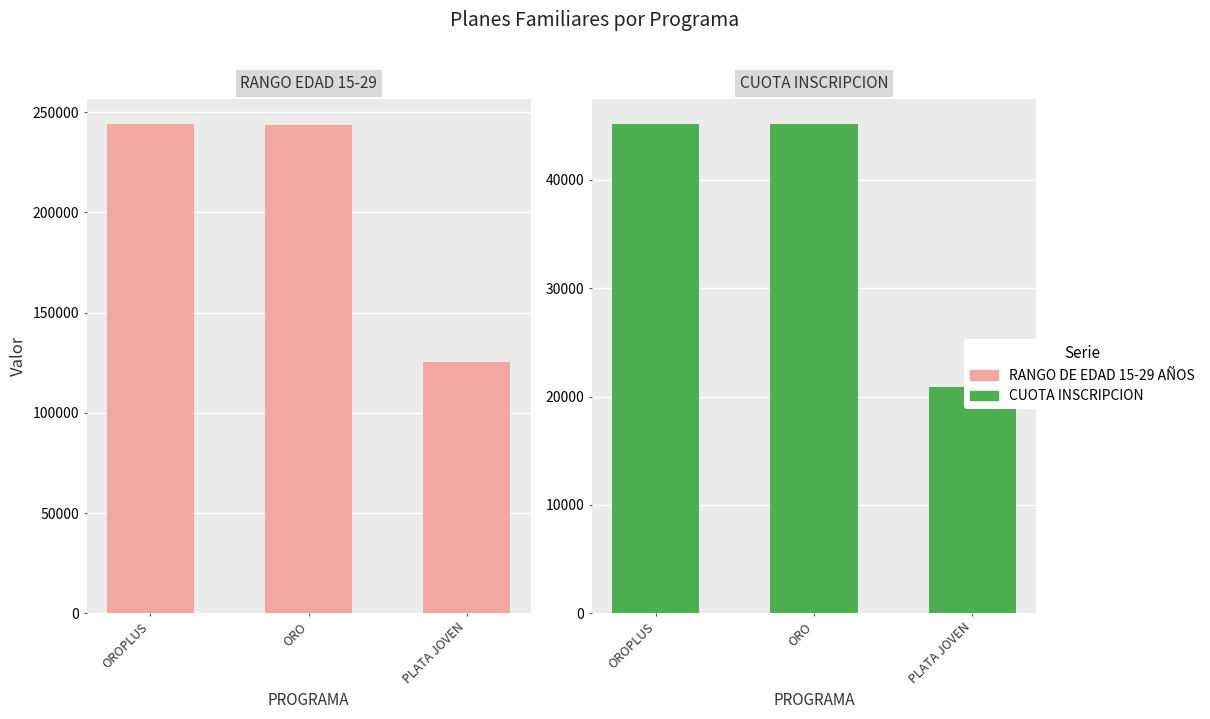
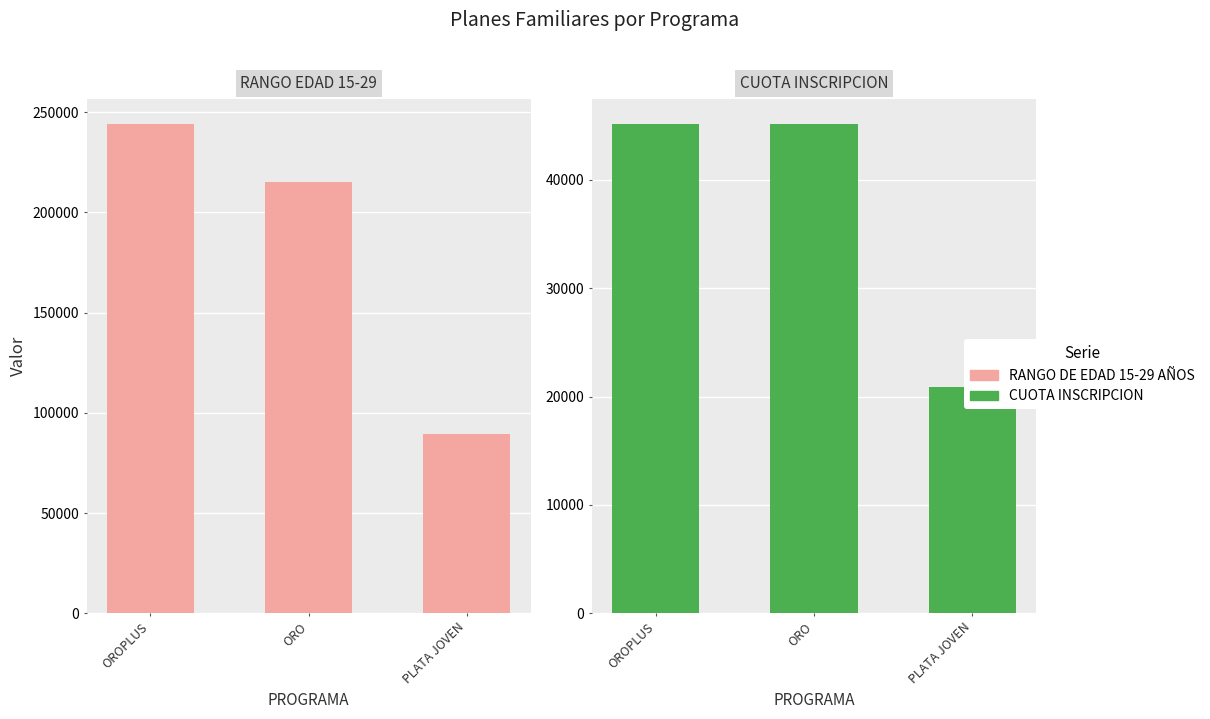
RANGO EDAD 15-29, ORO: 244000 -> 215000
RANGO EDAD 15-29, PLATA JOVEN: 126000 -> 90000
